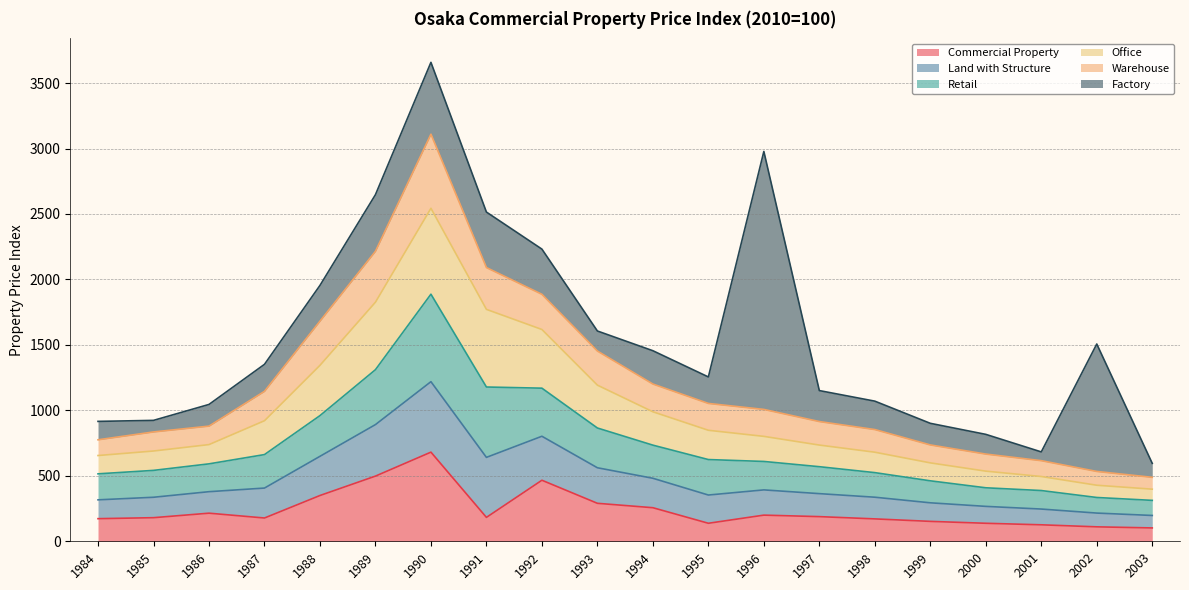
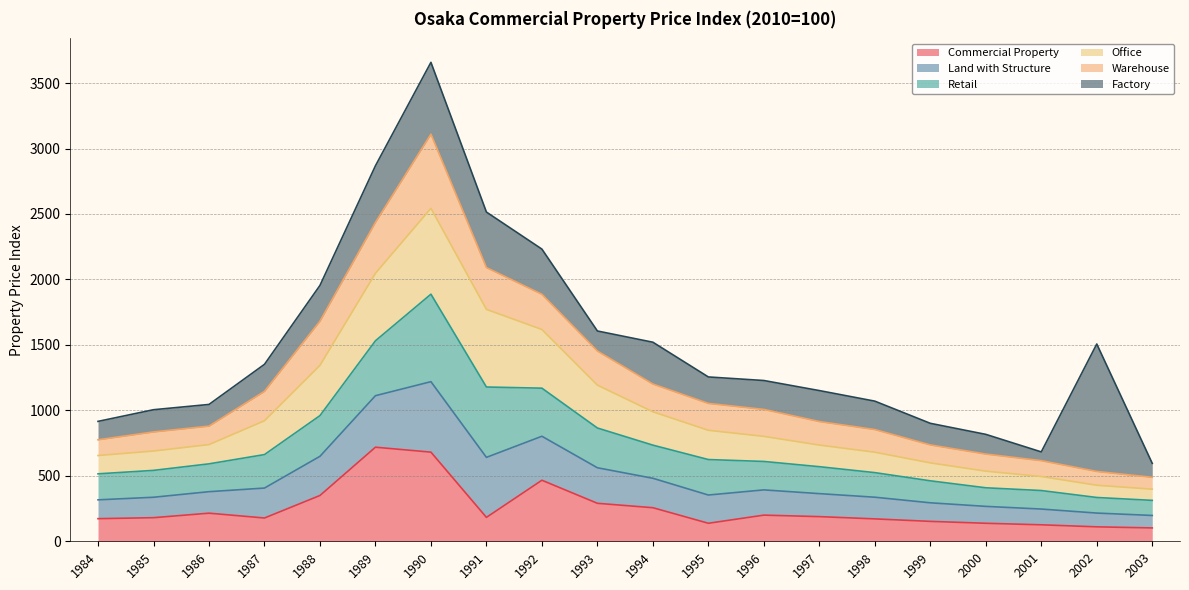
Factory, 1985: 90 -> 170
Commercial Property, 1989: 500 -> 720
Factory, 1994: 250 -> 320
Factory, 1996: 1970 -> 220
